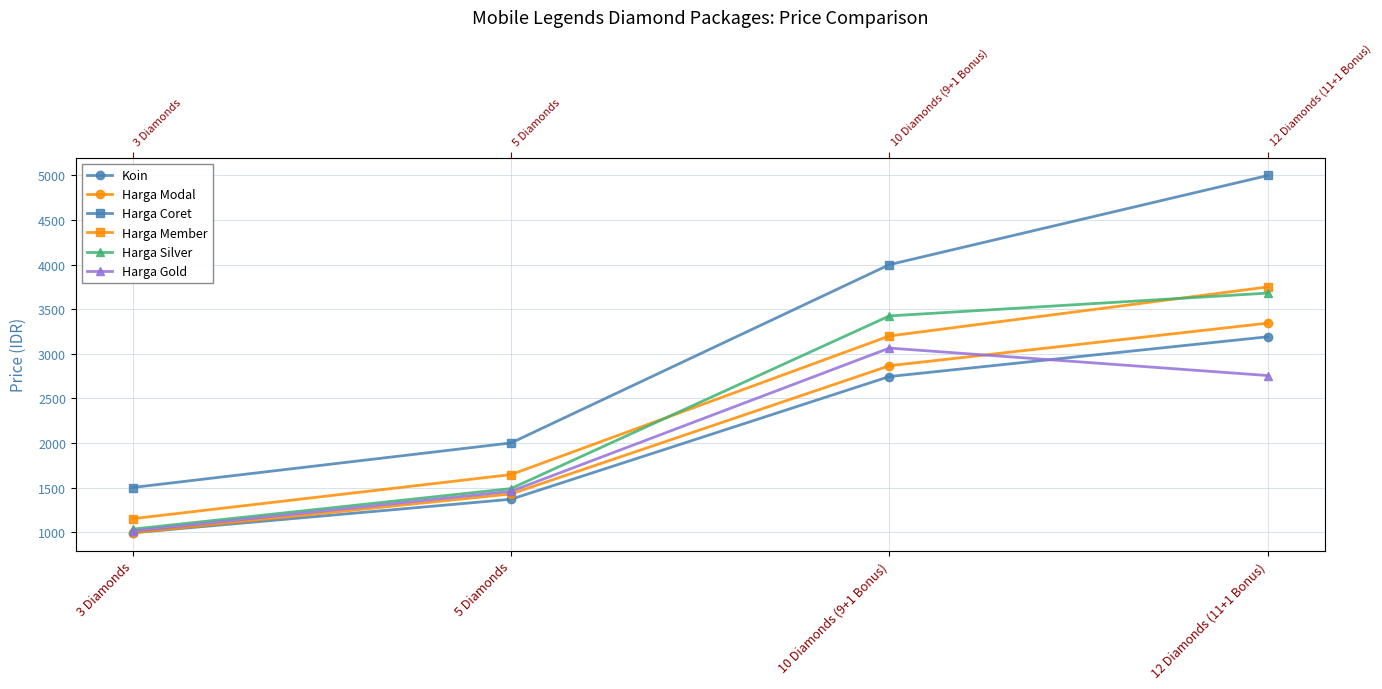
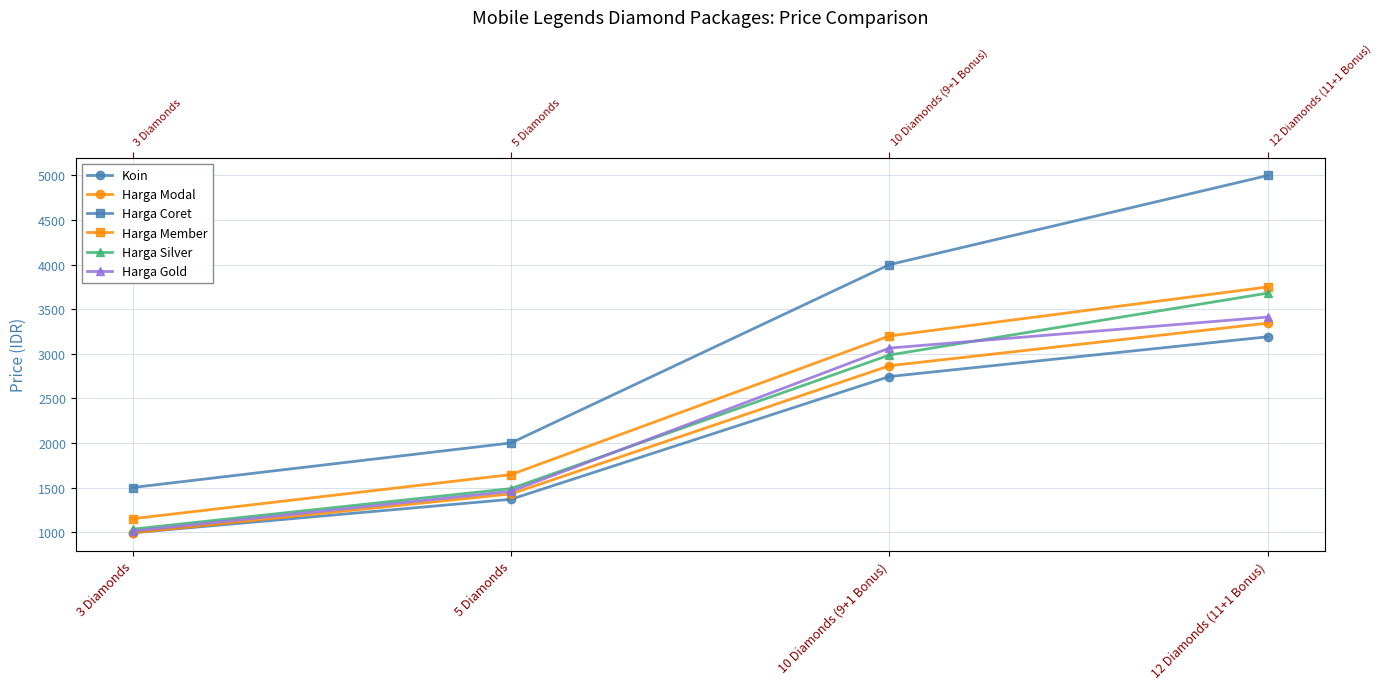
Harga Silver, 10 Diamonds (9+1 Bonus): 3400 -> 3000
Harga Gold, 12 Diamonds (11+1 Bonus): 2800 -> 3400
